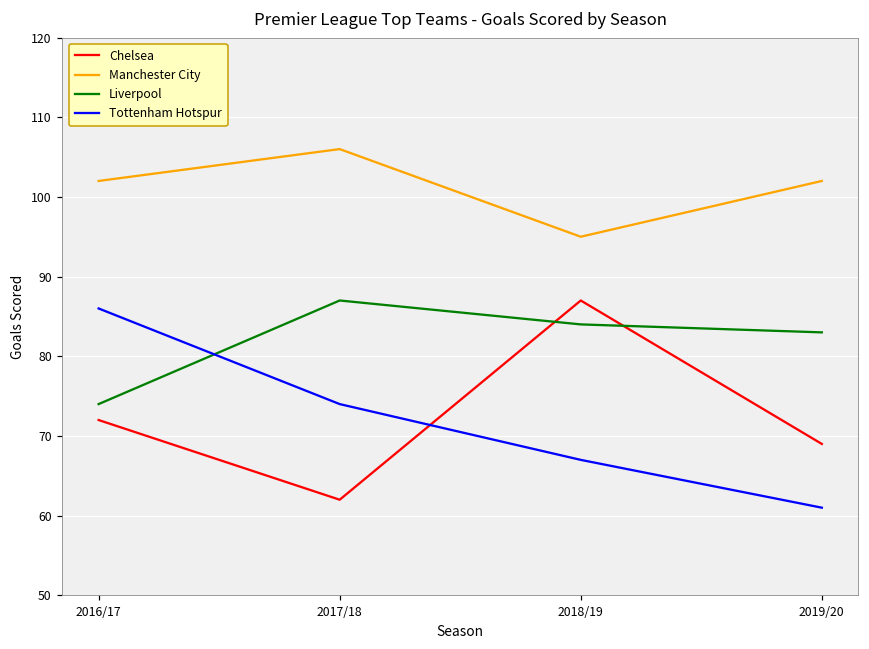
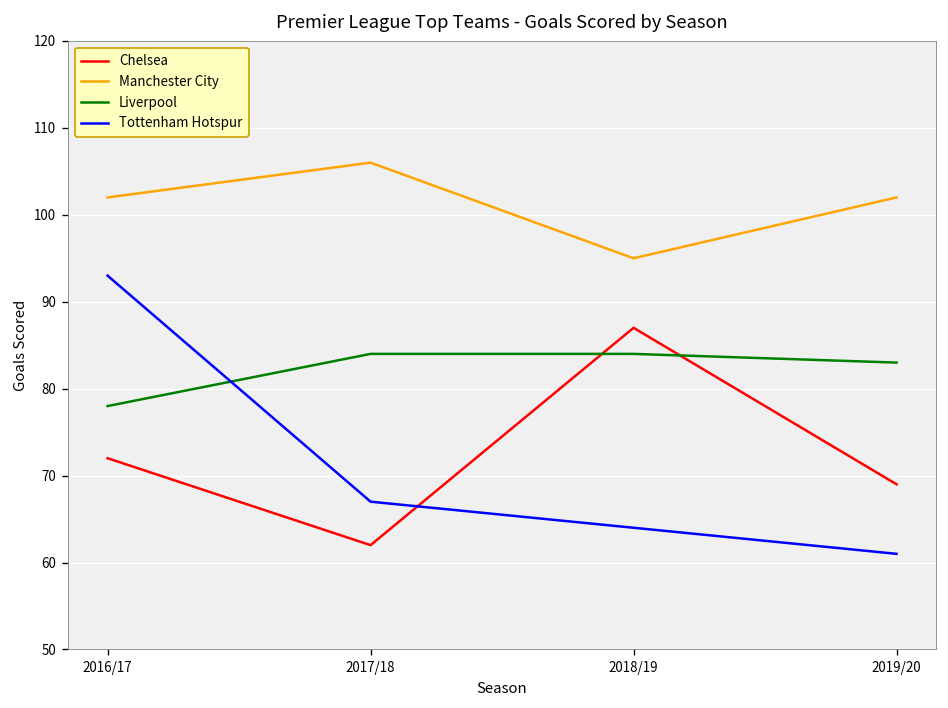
Liverpool, 2016/17: 74 -> 78
Tottenham Hotspur, 2016/17: 86 -> 93
Liverpool, 2017/18: 87 -> 84
Tottenham Hotspur, 2017/18: 74 -> 67
Tottenham Hotspur, 2018/19: 67 -> 64
